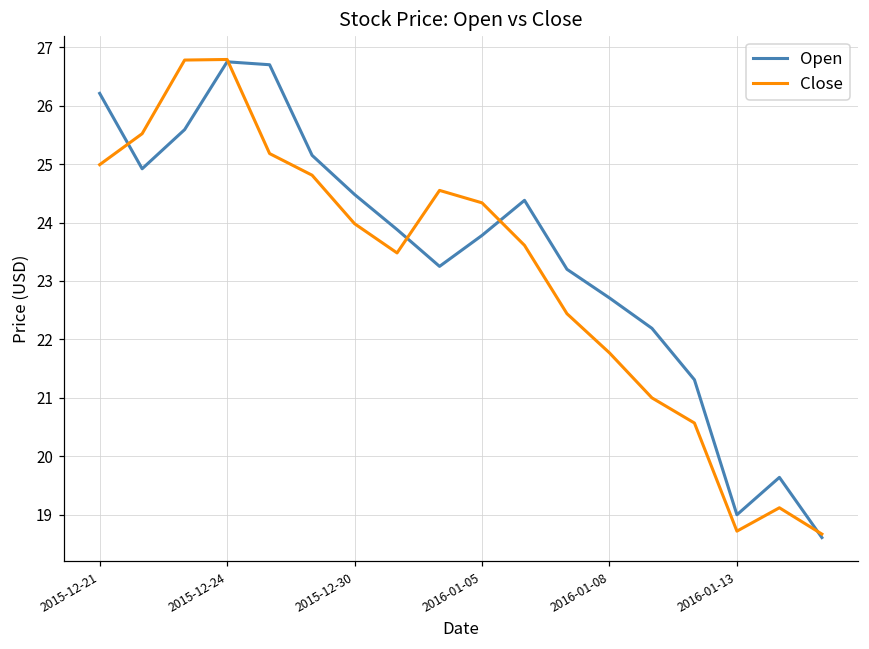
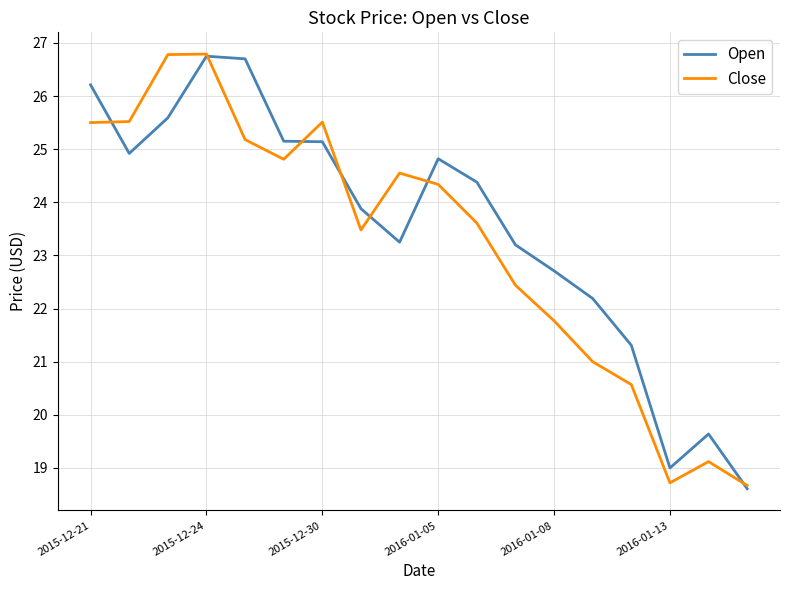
Close, 2015-12-21: 25.0 -> 25.5
Open, 2015-12-30: 24.5 -> 25.1
Close, 2015-12-30: 24.0 -> 25.5
Open, 2016-01-05: 23.8 -> 24.8
